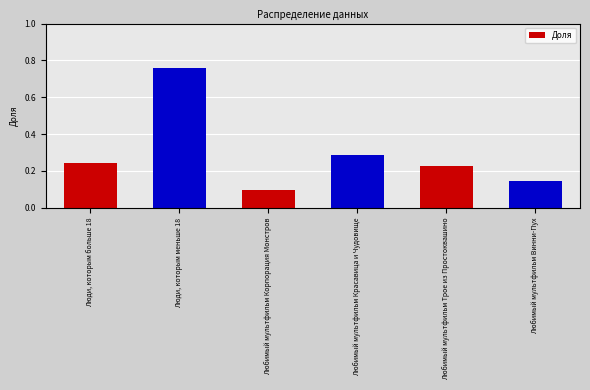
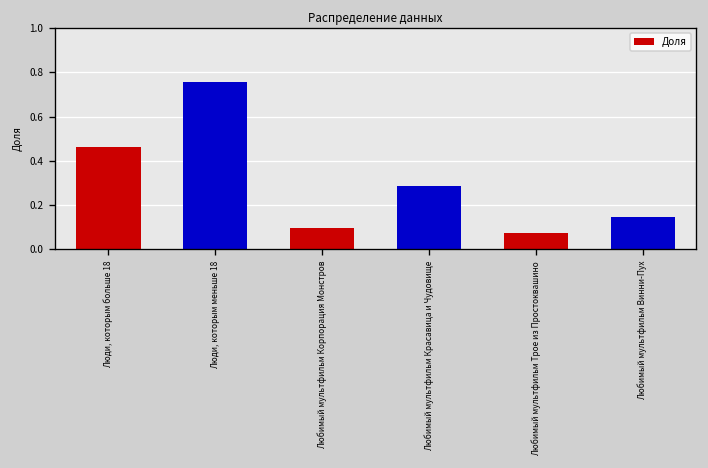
Люди, которым больше 18: 0.24 -> 0.46
Любимый мультфильм Трое из Простоквашино: 0.23 -> 0.07
